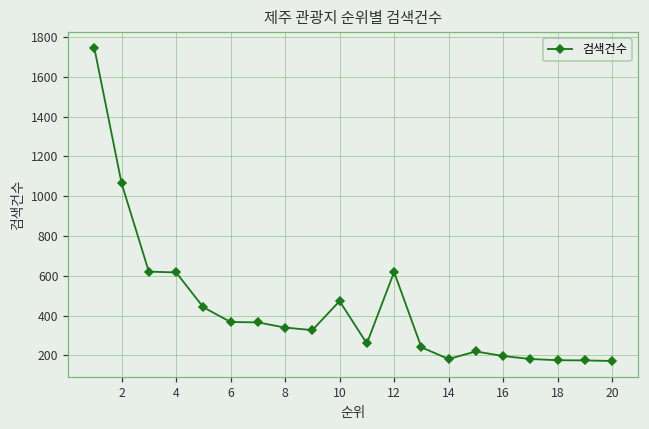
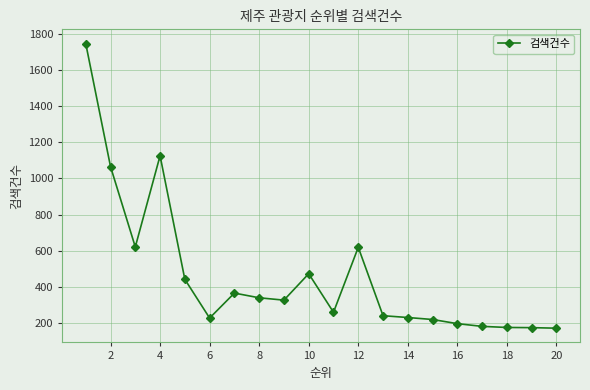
4: 620 -> 1130
6: 370 -> 230
14: 180 -> 230
